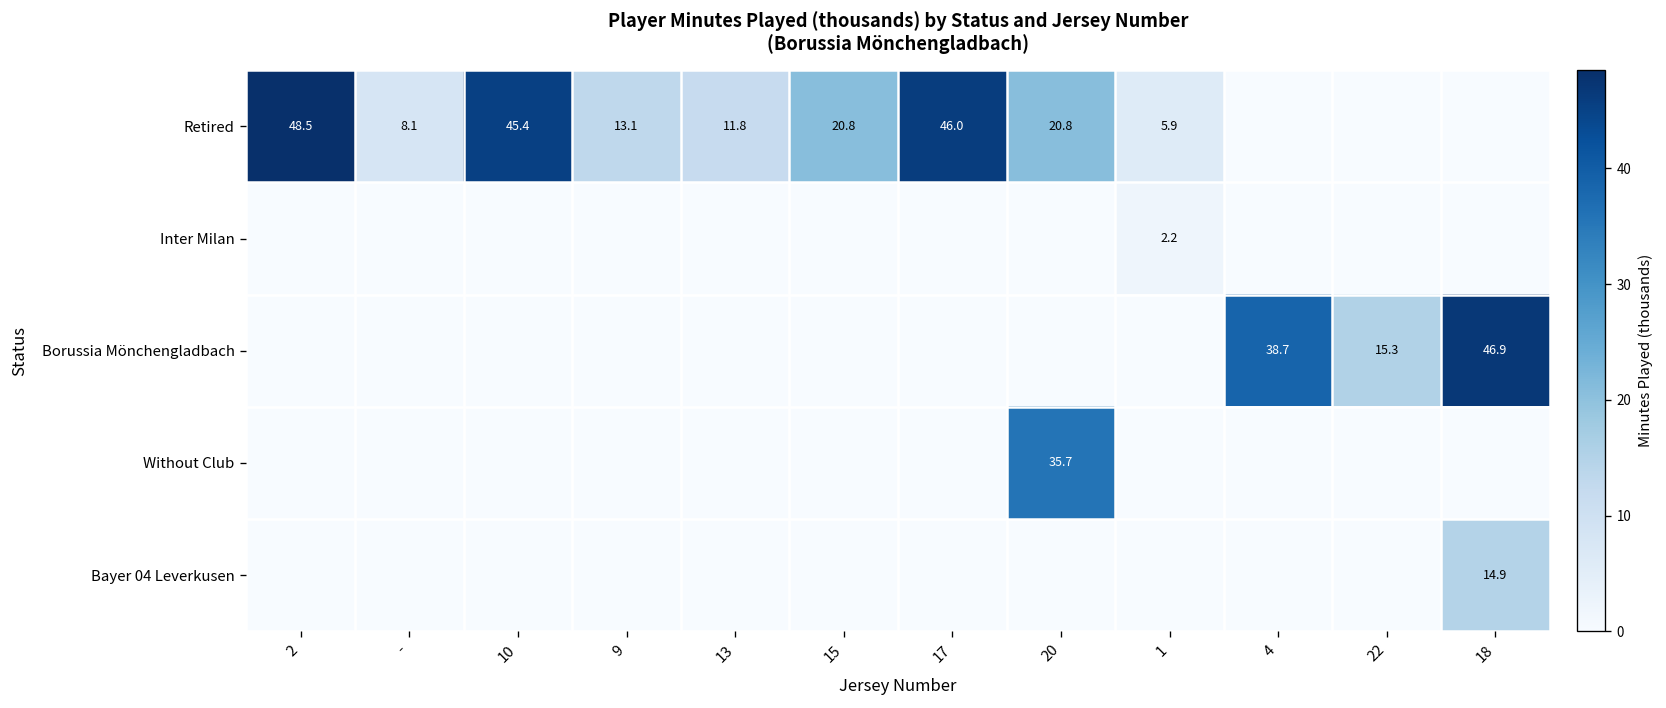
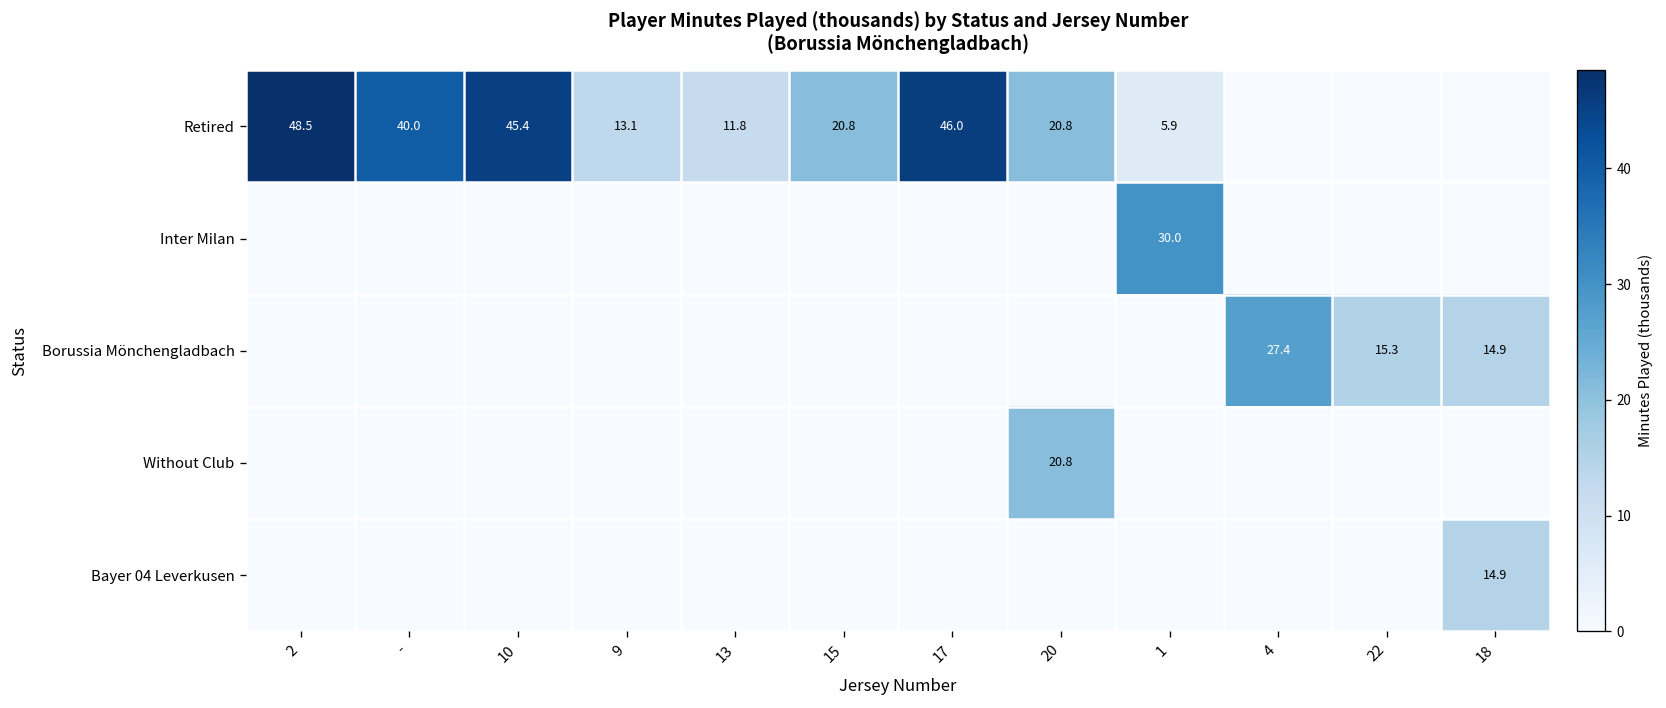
Retired, -: 8.1 -> 40.0
Inter Milan, 1: 2.2 -> 30.0
Borussia Mönchengladbach, 4: 38.7 -> 27.4
Borussia Mönchengladbach, 18: 46.9 -> 14.9
Without Club, 20: 35.7 -> 20.8
